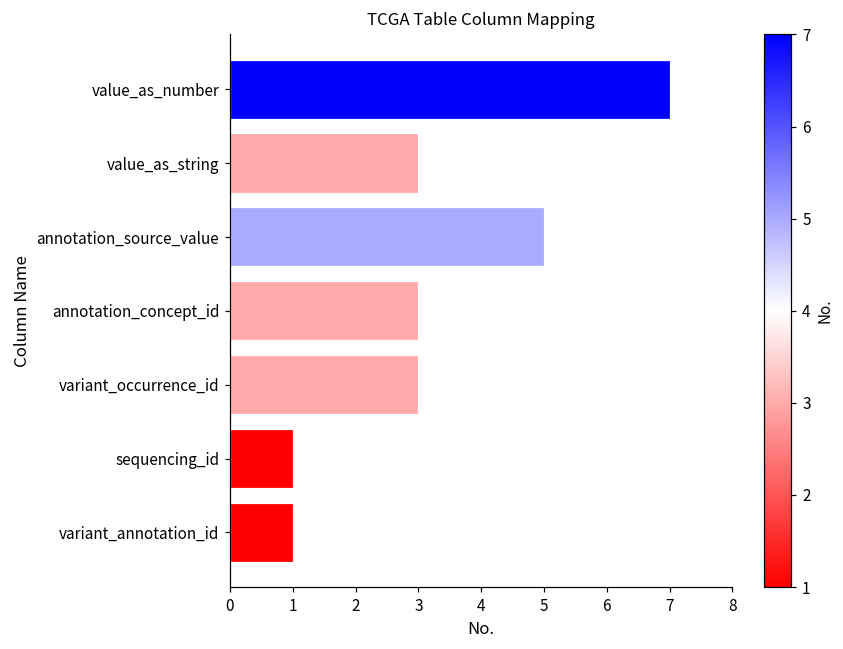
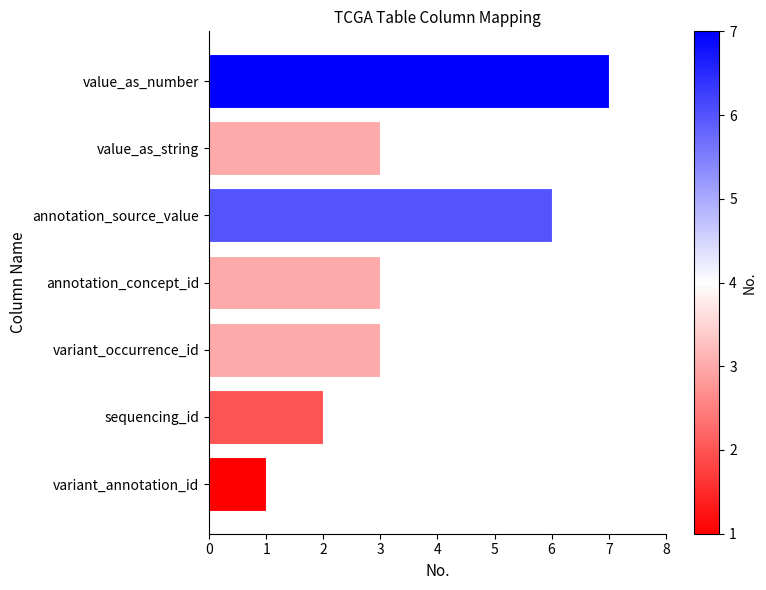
annotation_source_value: 5 -> 6
sequencing_id: 1 -> 2
